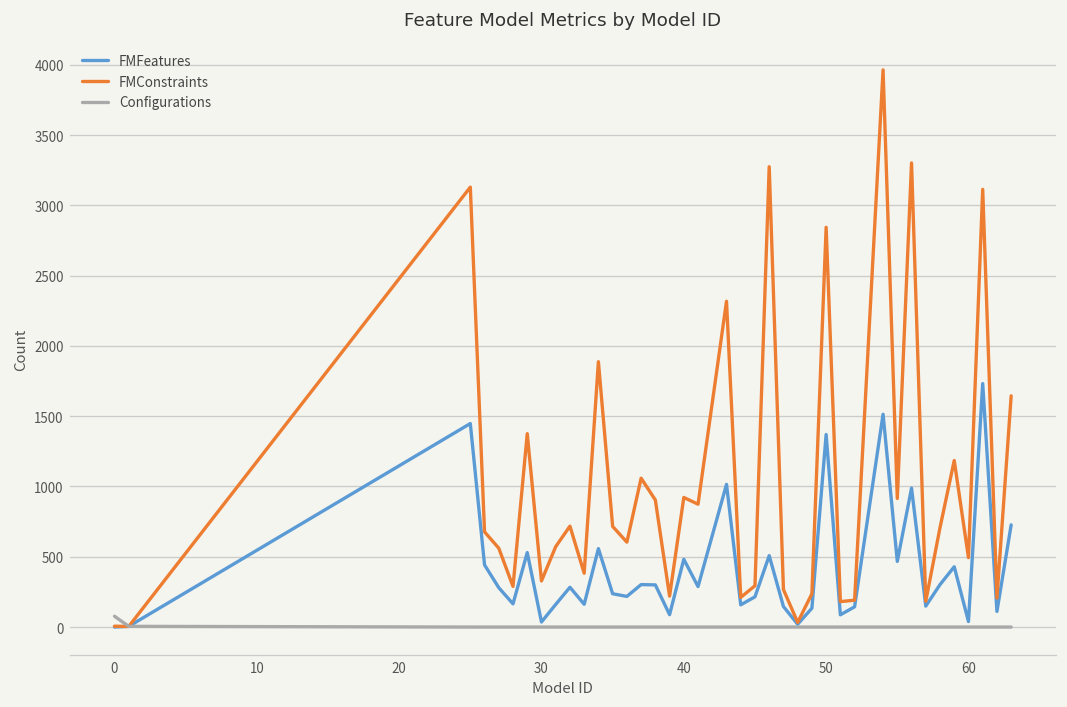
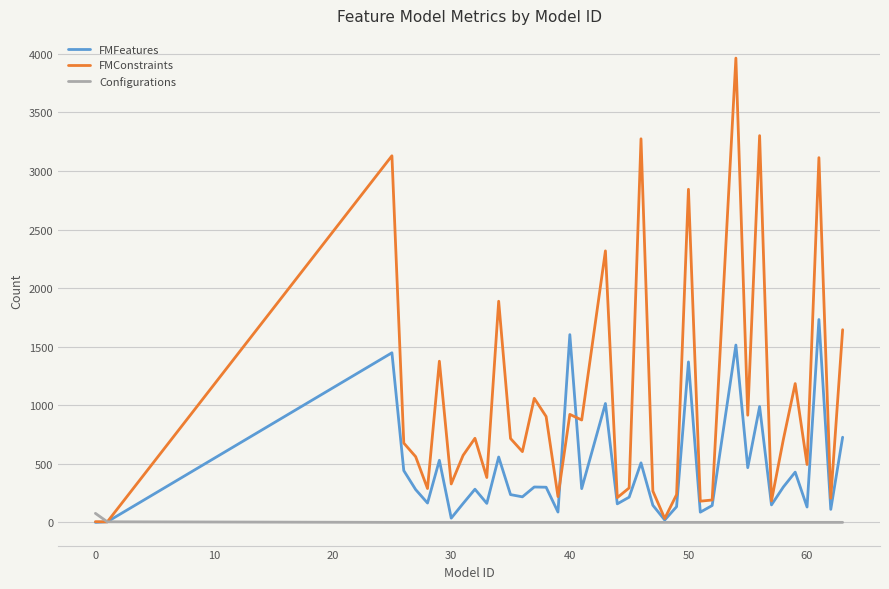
FMFeatures, 40: 480 -> 1600
FMFeatures, 60: 40 -> 130
